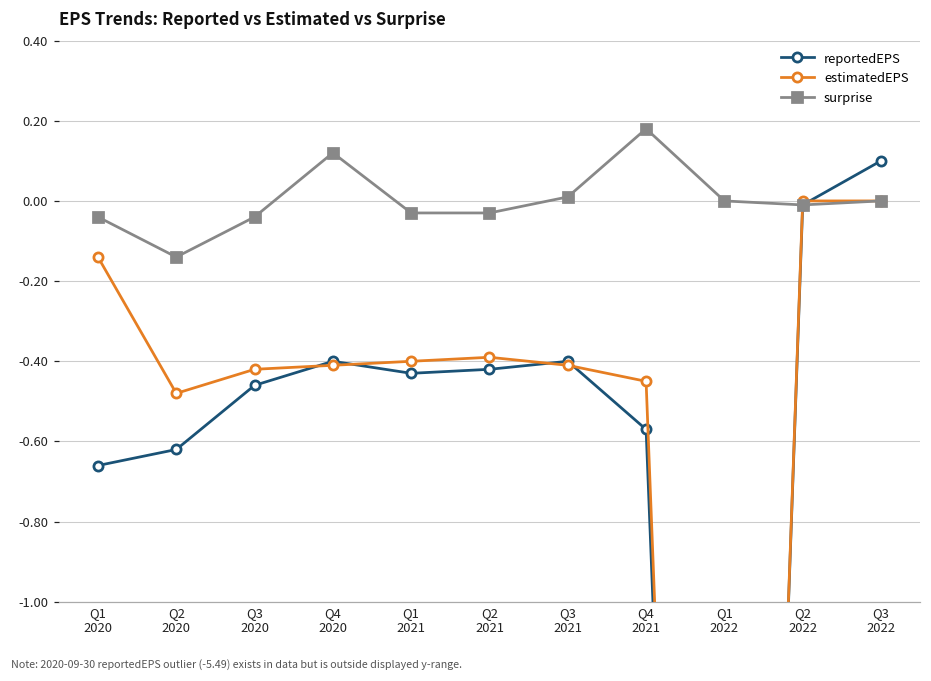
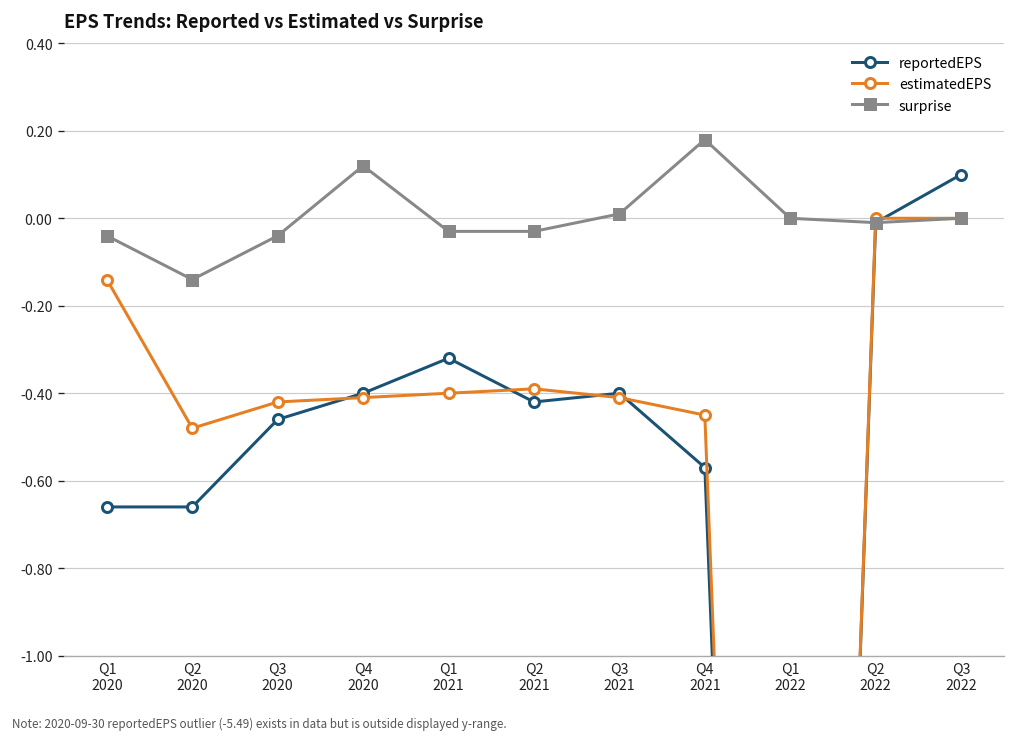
reportedEPS, Q2 2020: -0.62 -> -0.66
reportedEPS, Q1 2021: -0.43 -> -0.32
